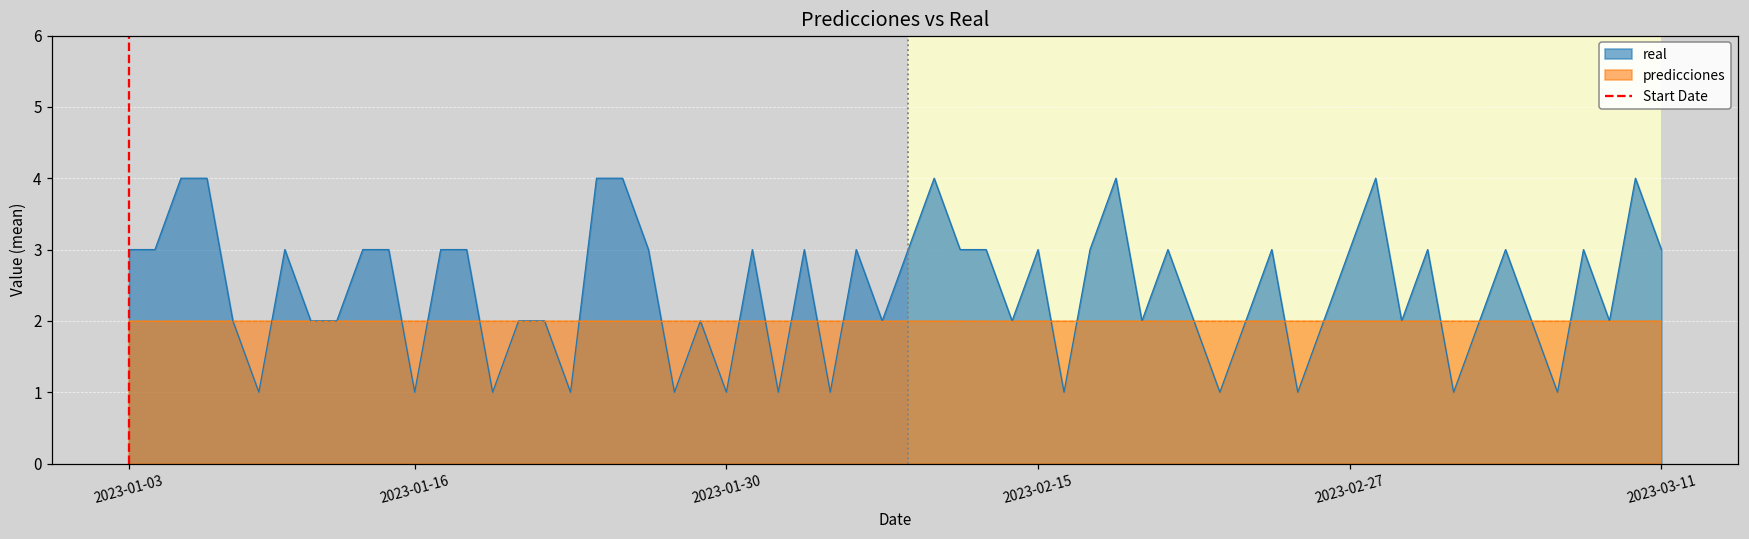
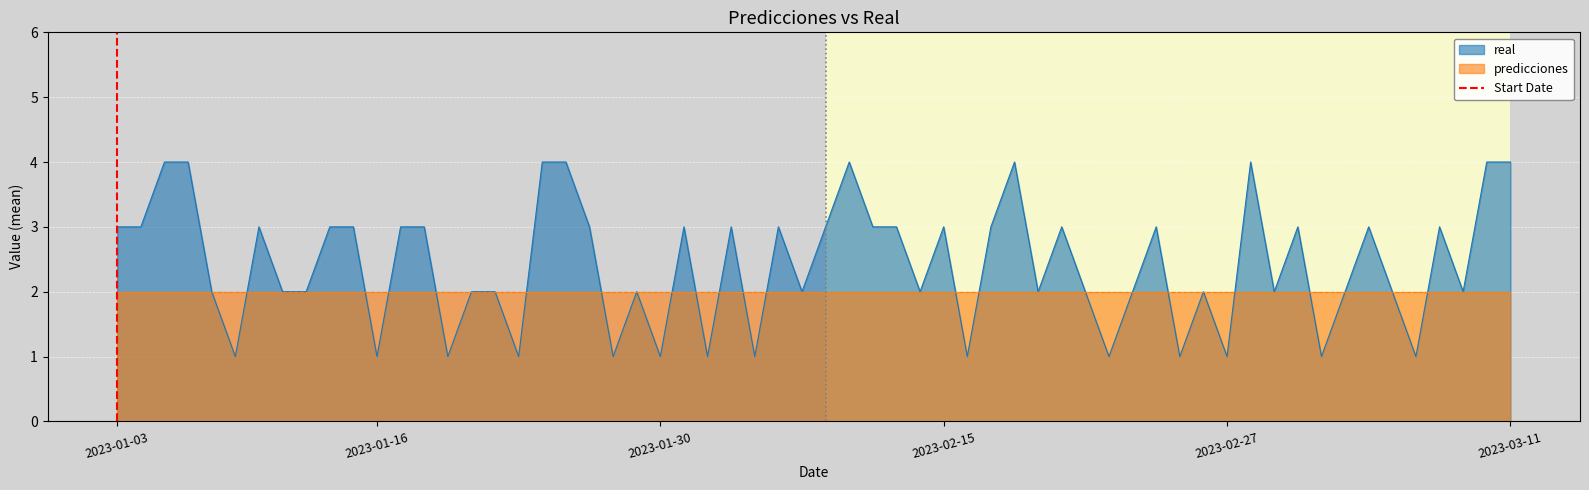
real, 2023-02-27: 3 -> 1
real, 2023-03-11: 3 -> 4
